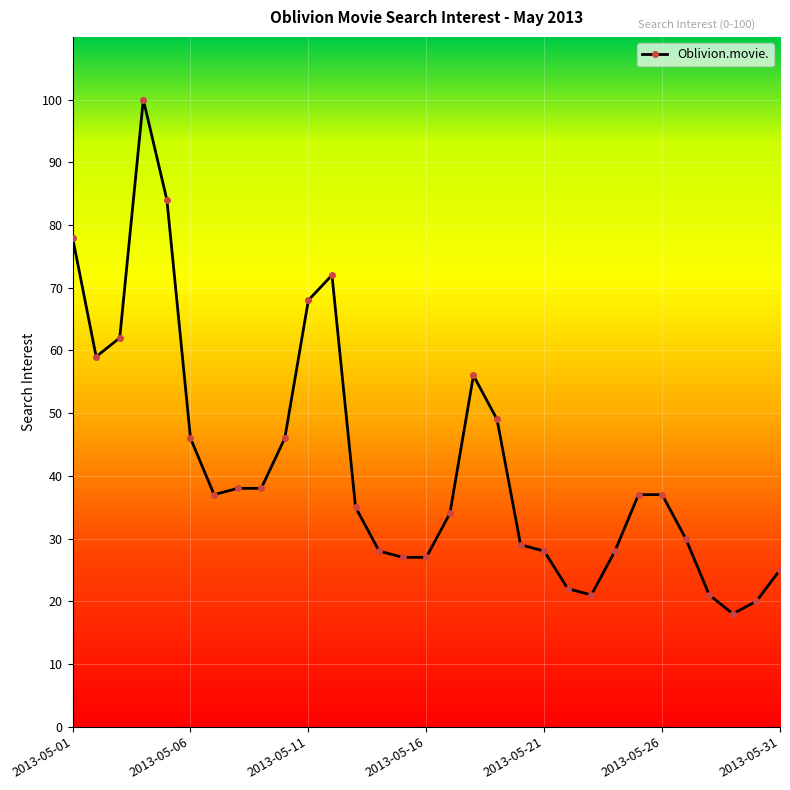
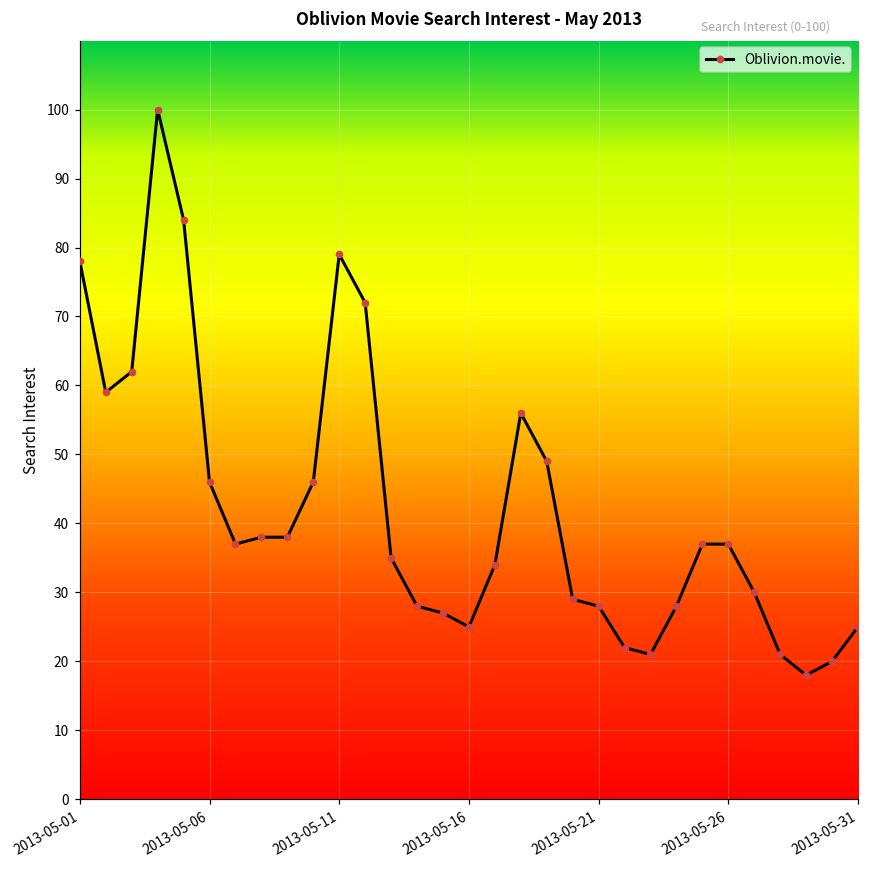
2013-05-11: 68 -> 79
2013-05-16: 27 -> 25
